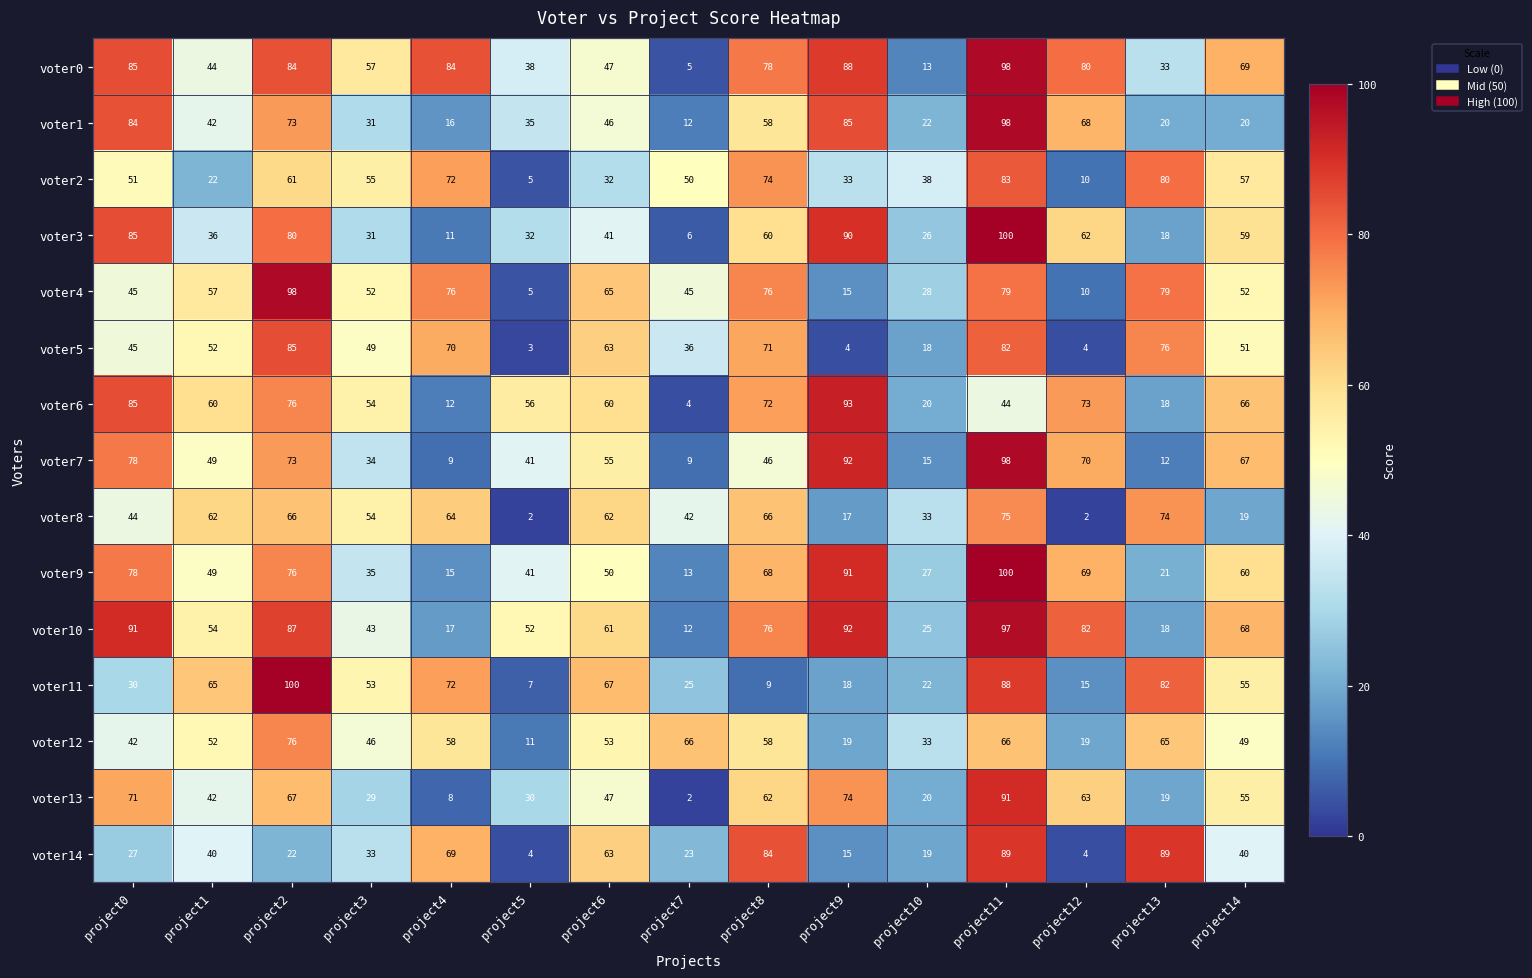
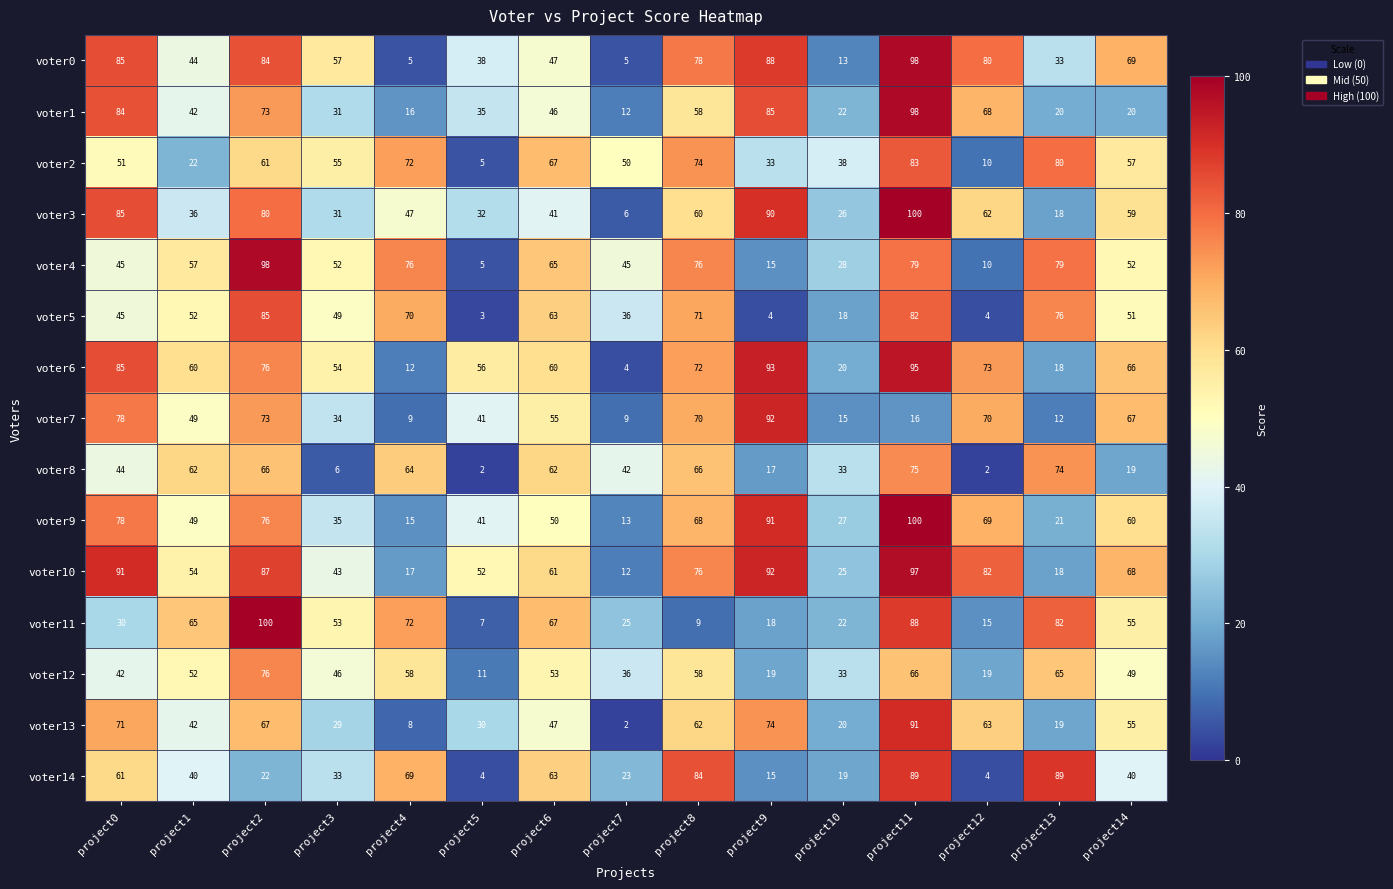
voter0, project4: 84 -> 5
voter2, project6: 32 -> 67
voter3, project4: 11 -> 47
voter6, project11: 44 -> 95
voter7, project8: 46 -> 70
voter7, project11: 98 -> 16
voter8, project3: 54 -> 6
voter12, project7: 66 -> 36
voter14, project0: 27 -> 61
